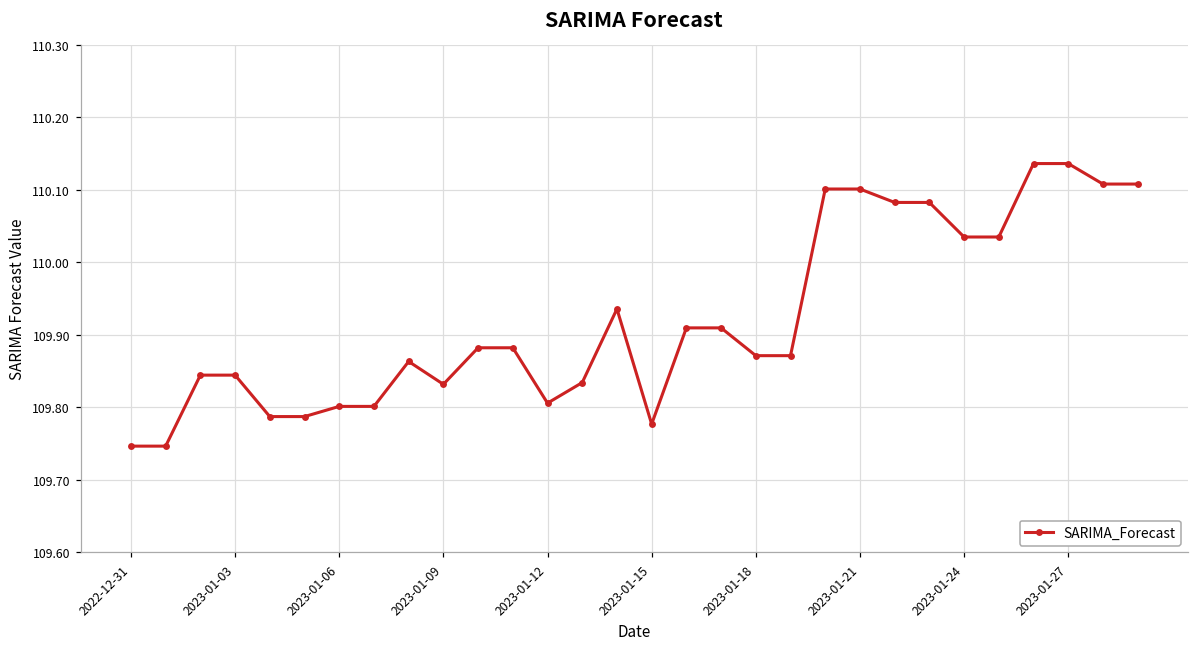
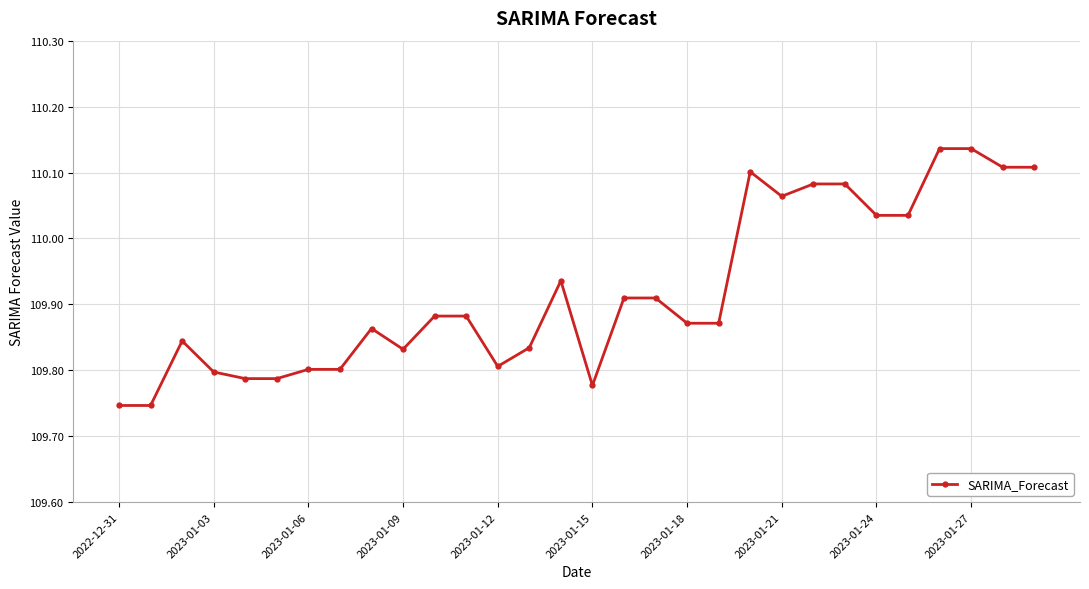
2023-01-03: 109.84 -> 109.80
2023-01-21: 110.10 -> 110.06
